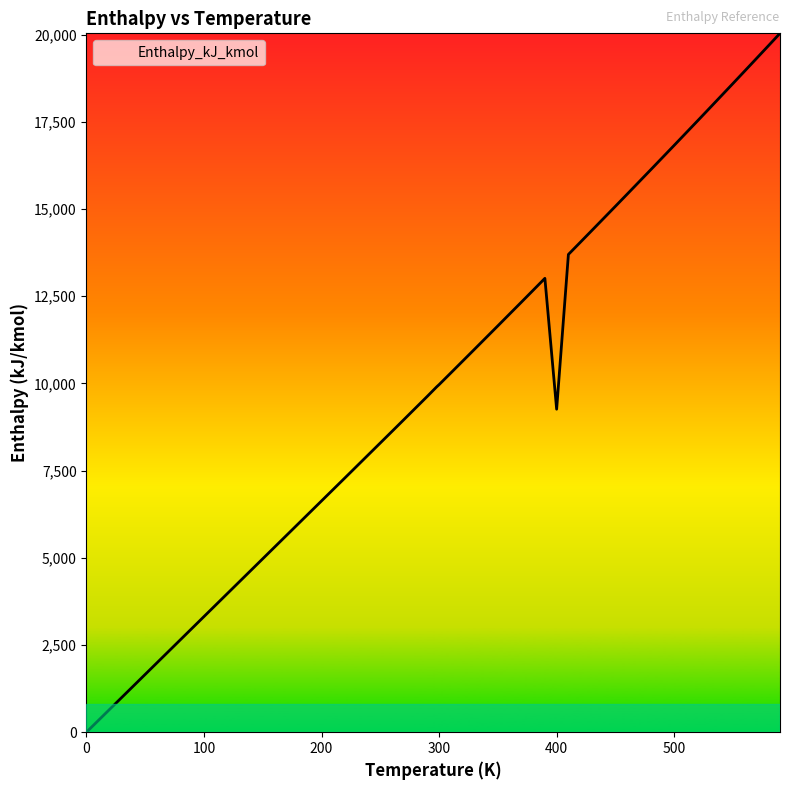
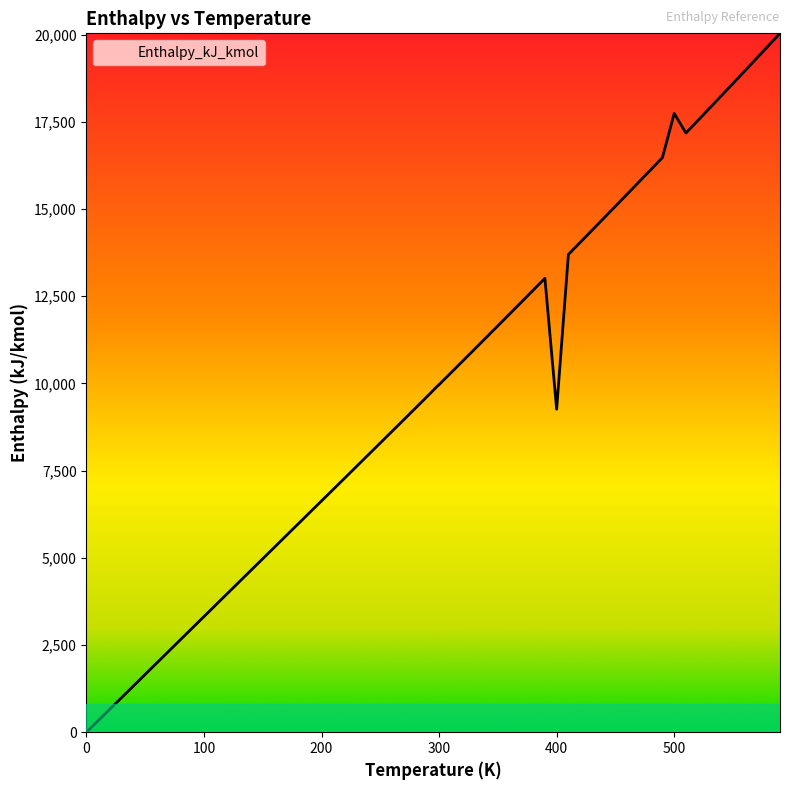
500: 16,800 -> 17,700
